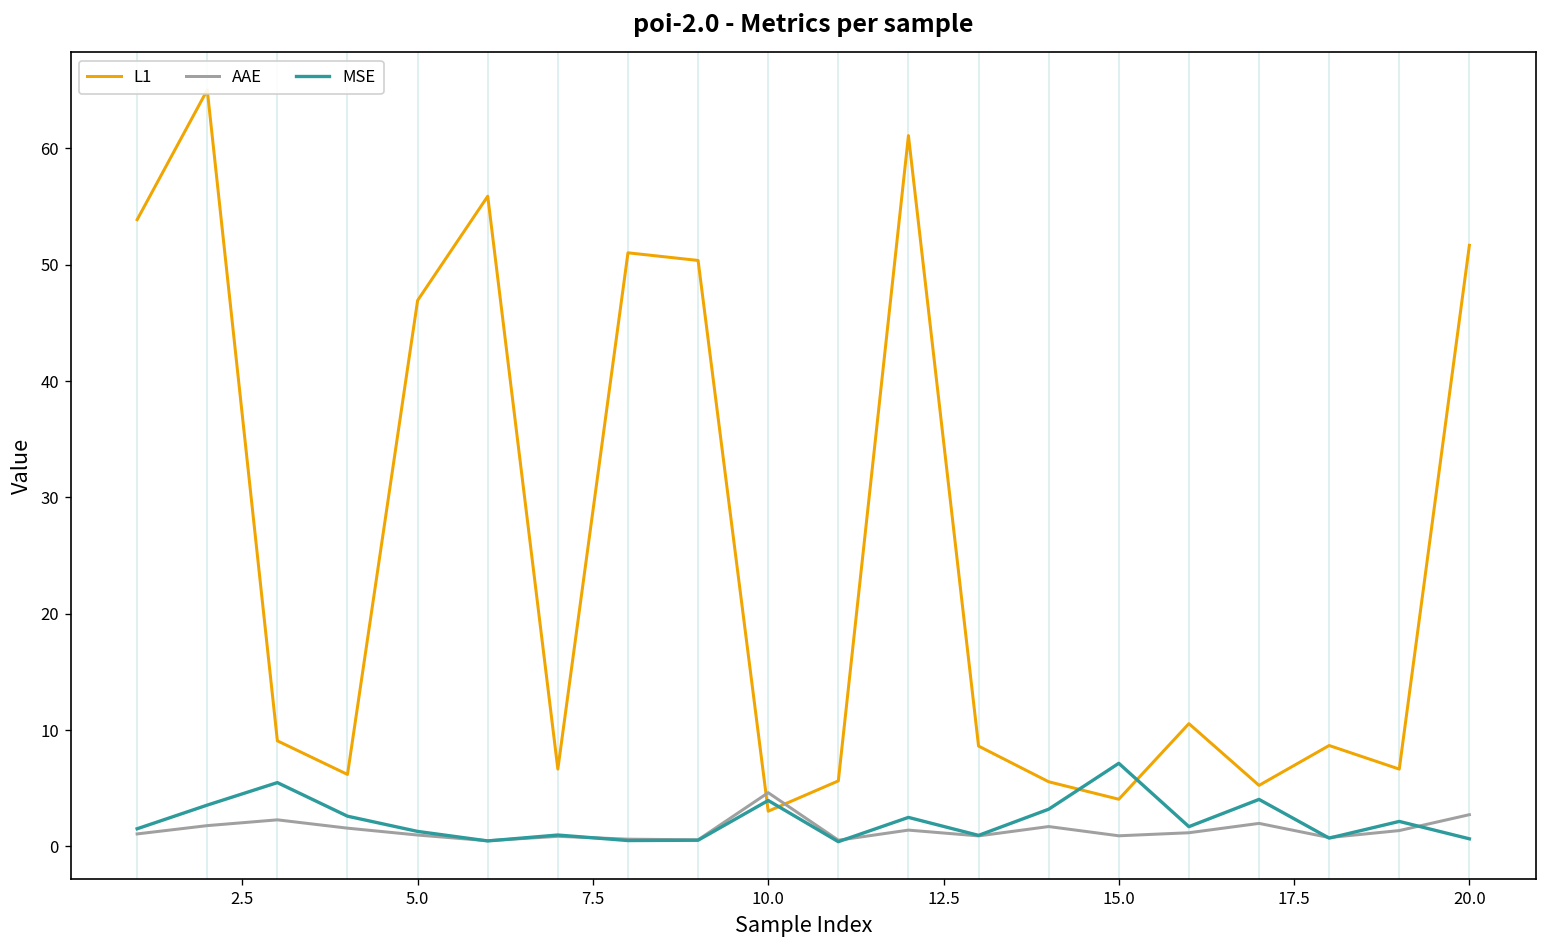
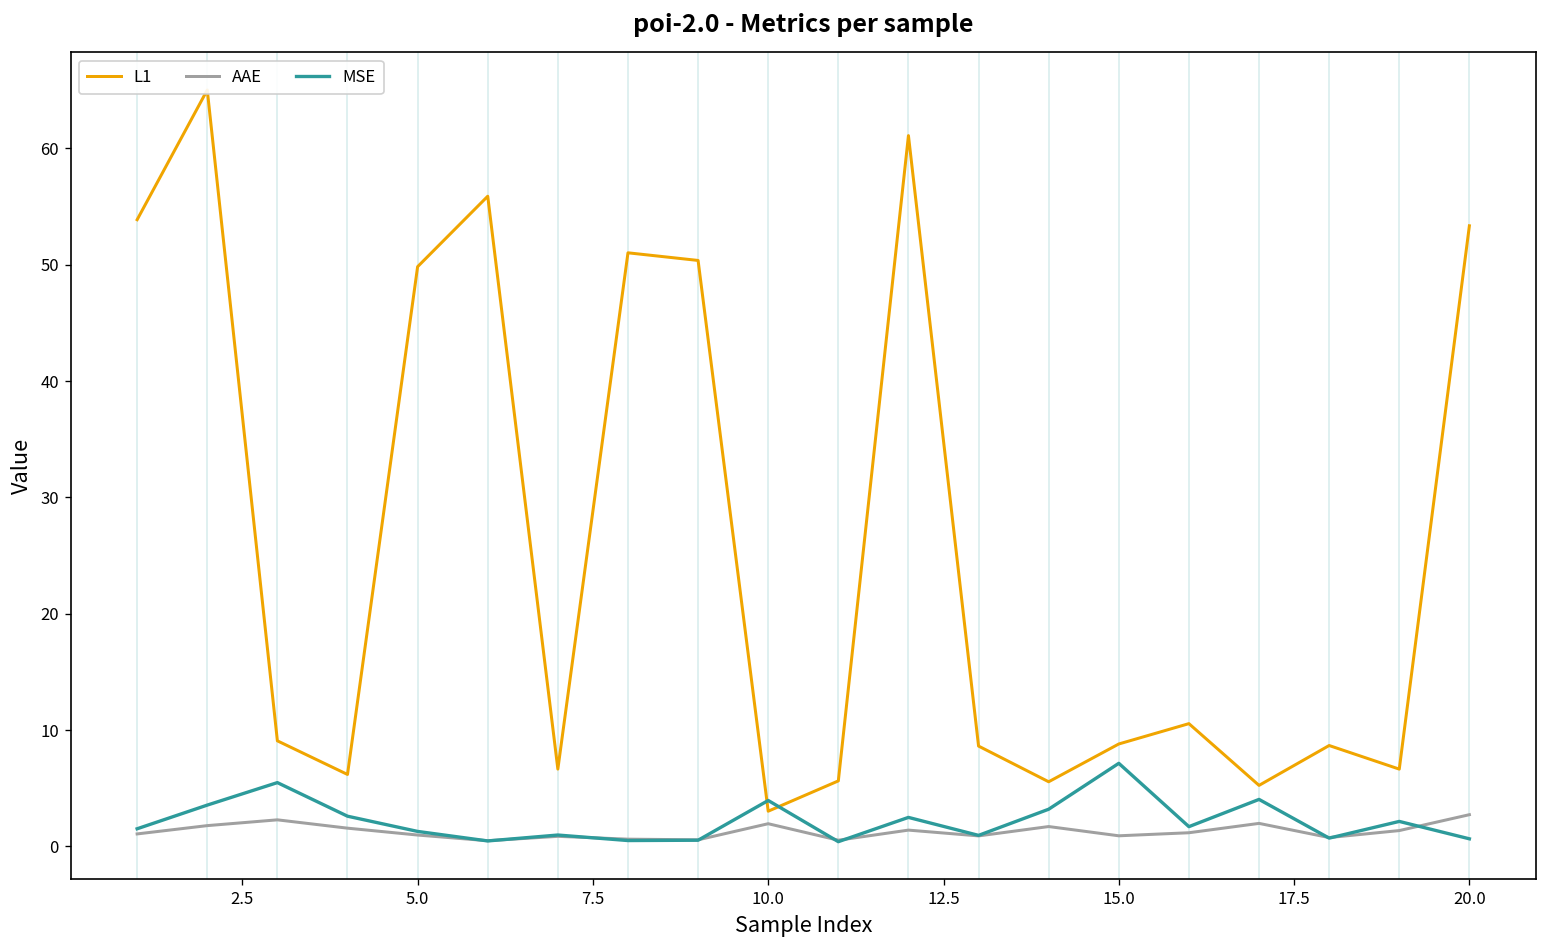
L1, 5.0: 47 -> 50
AAE, 10.0: 5 -> 2
L1, 15.0: 4 -> 9
L1, 20.0: 52 -> 53
